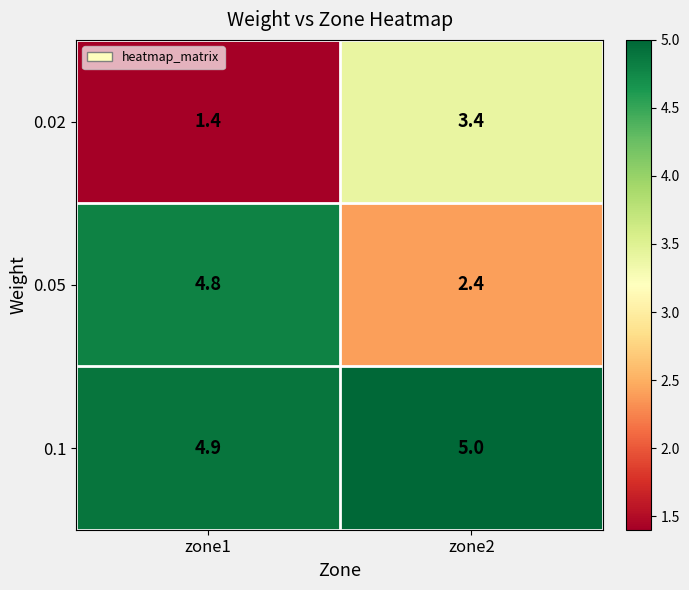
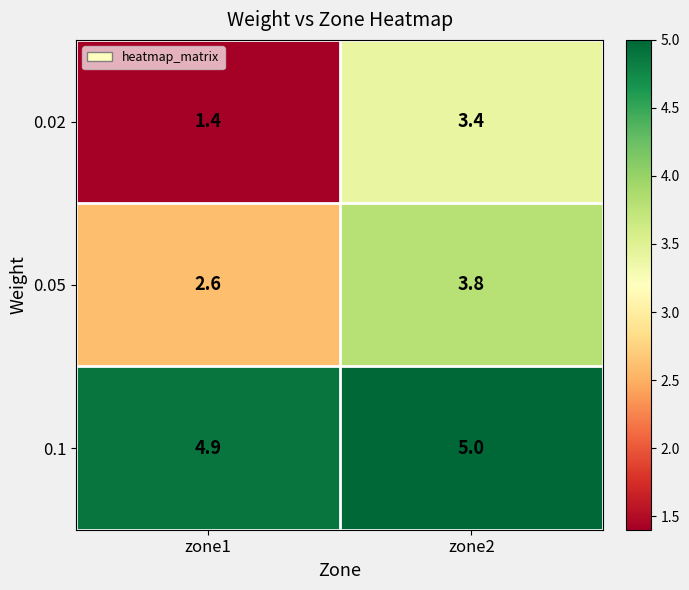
0.05, zone1: 4.8 -> 2.6
0.05, zone2: 2.4 -> 3.8
